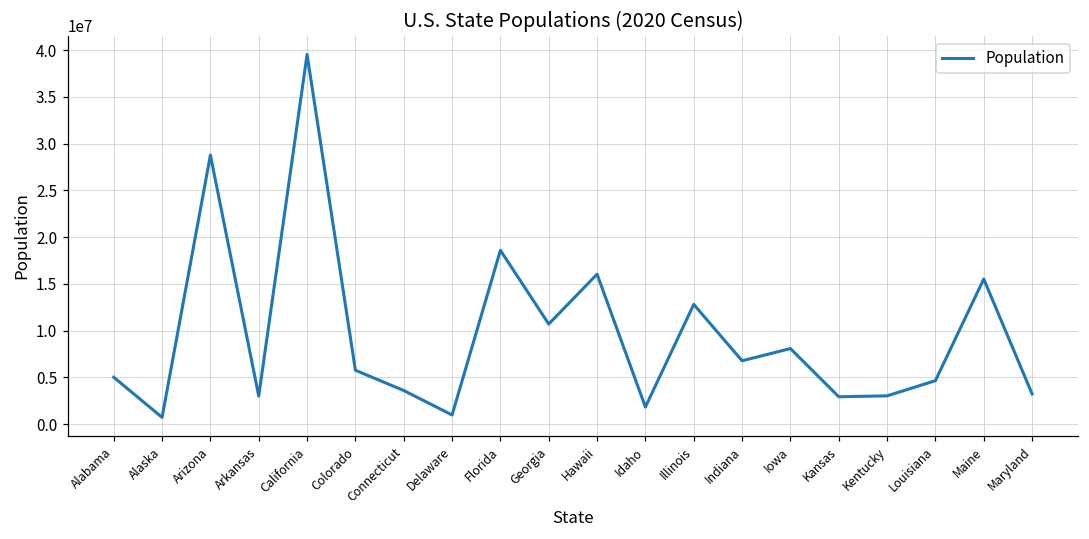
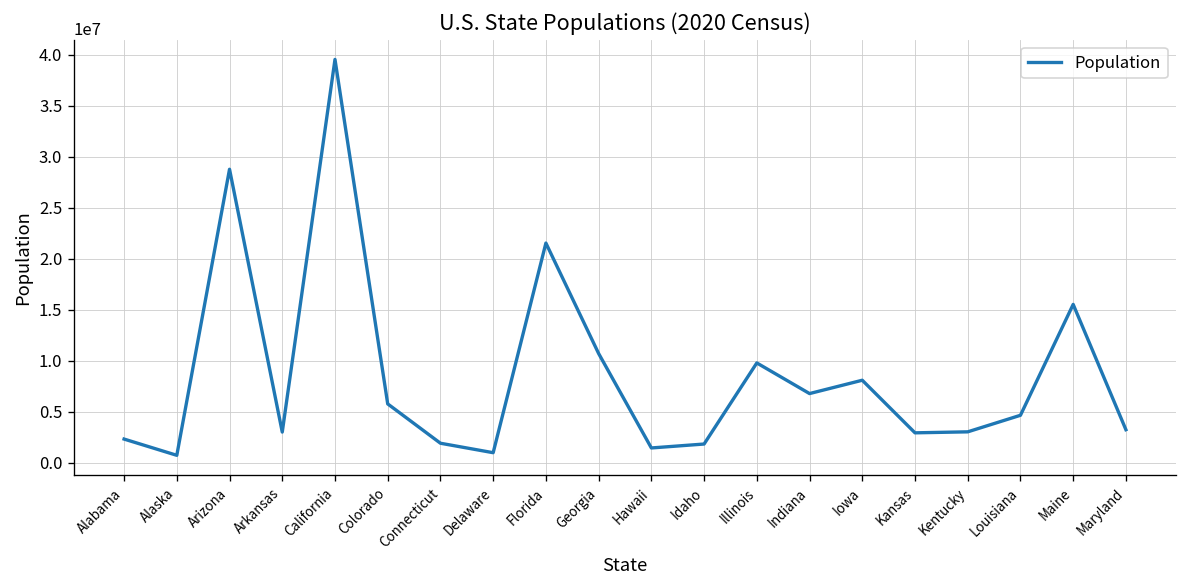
Alabama: 5000000 -> 2000000
Connecticut: 4000000 -> 2000000
Florida: 19000000 -> 22000000
Hawaii: 16000000 -> 1000000
Illinois: 13000000 -> 10000000
